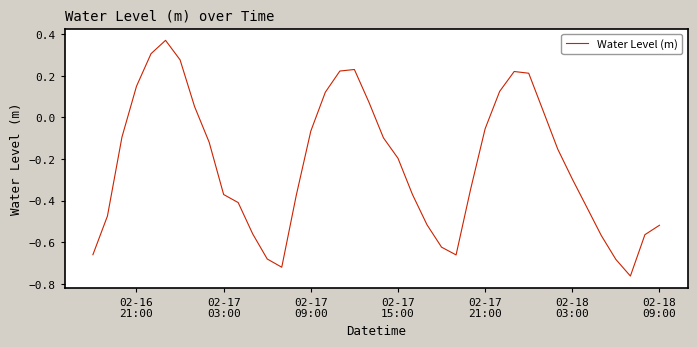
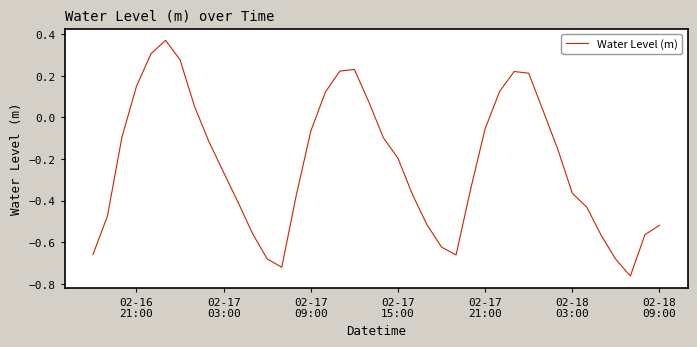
02-17 03:00: -0.37 -> -0.26
02-18 03:00: -0.30 -> -0.36
